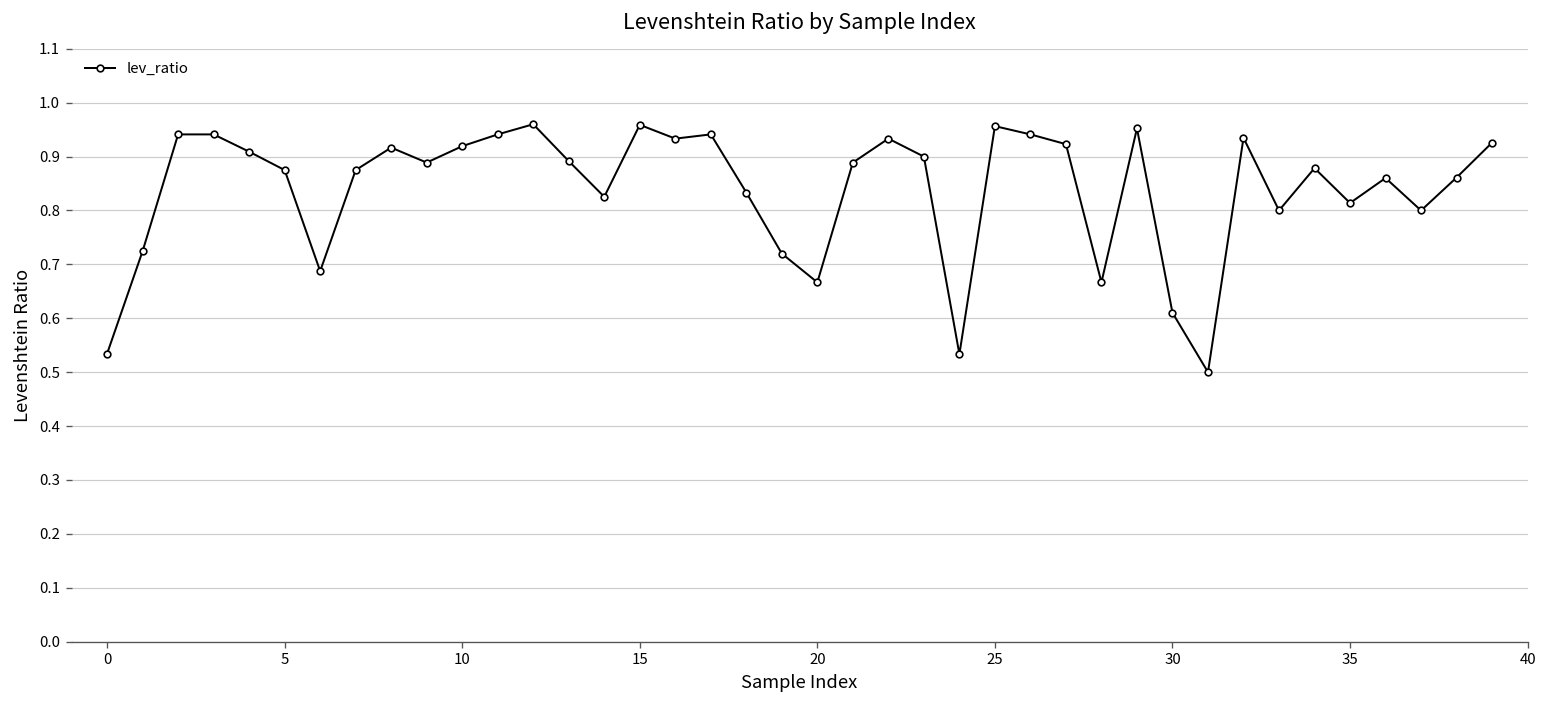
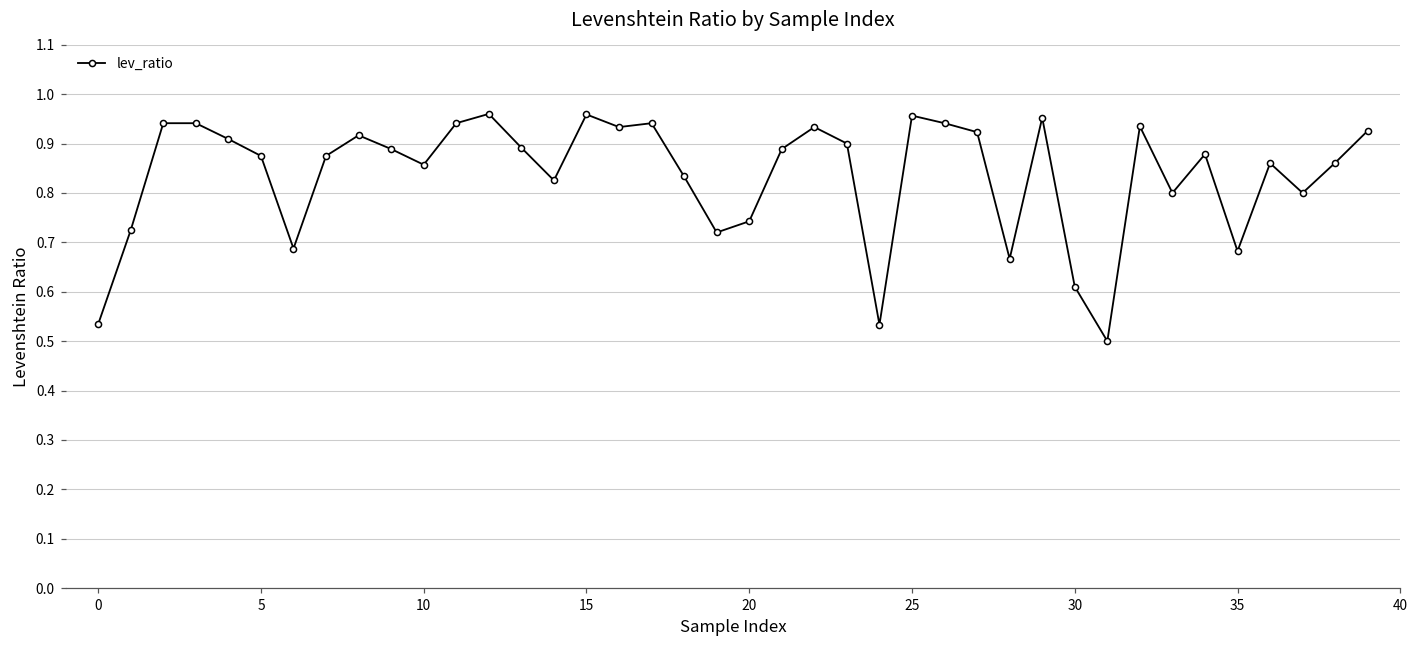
10: 0.92 -> 0.86
20: 0.67 -> 0.74
35: 0.81 -> 0.68
